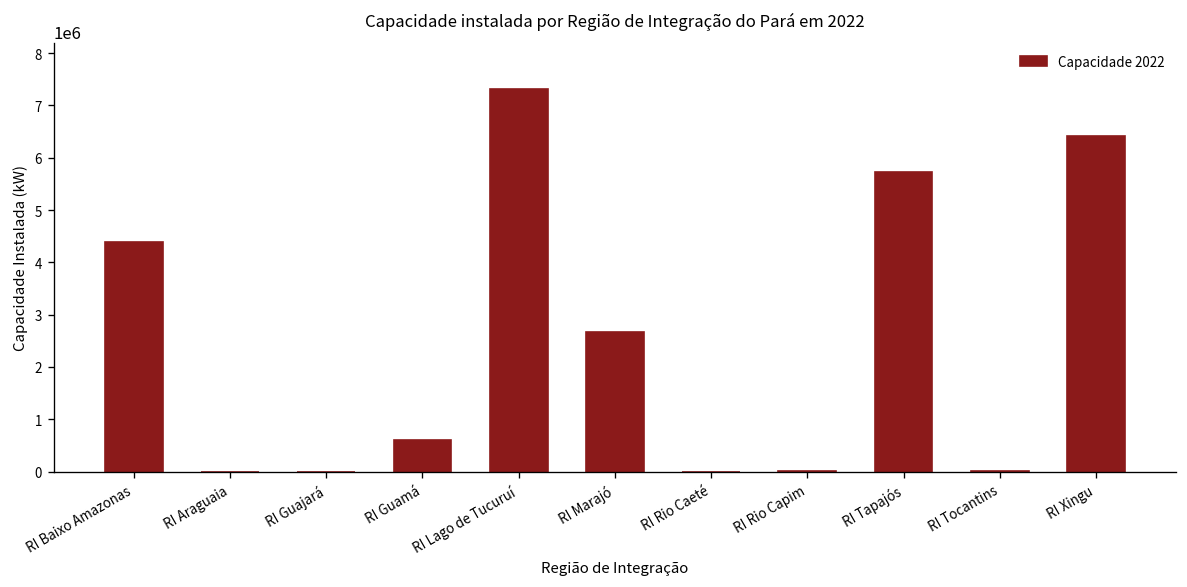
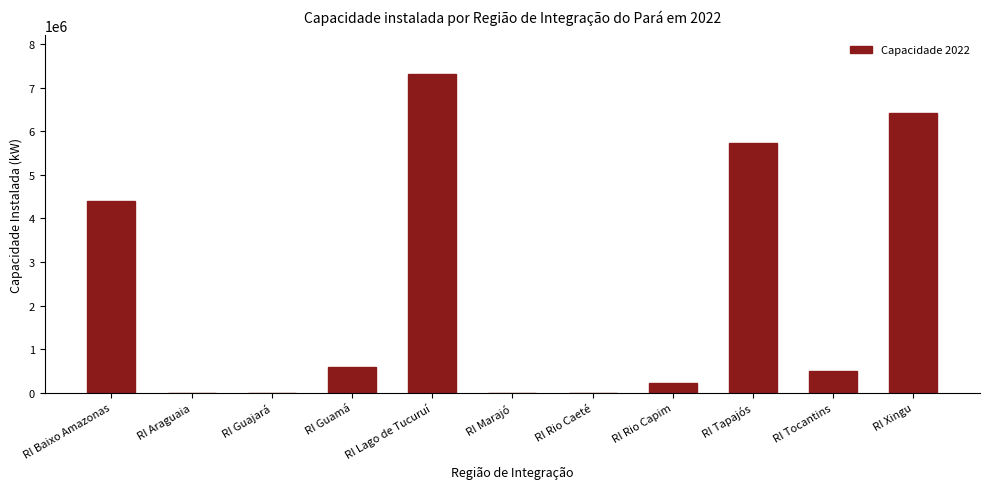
RI Marajó: 2700000 -> 0
RI Rio Capim: 0 -> 200000
RI Tocantins: 0 -> 500000
